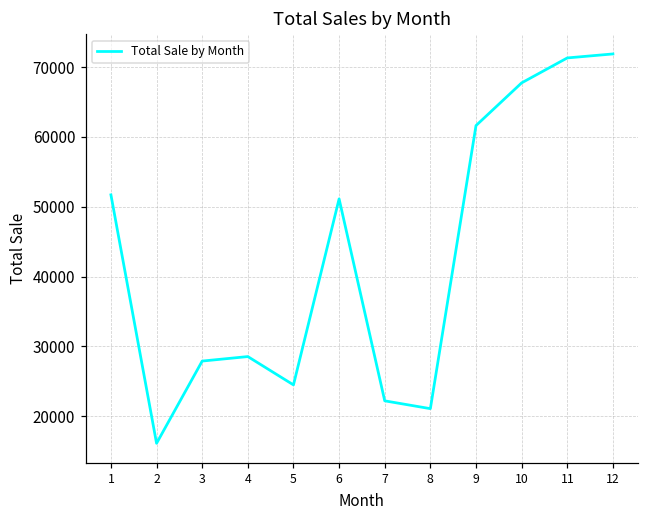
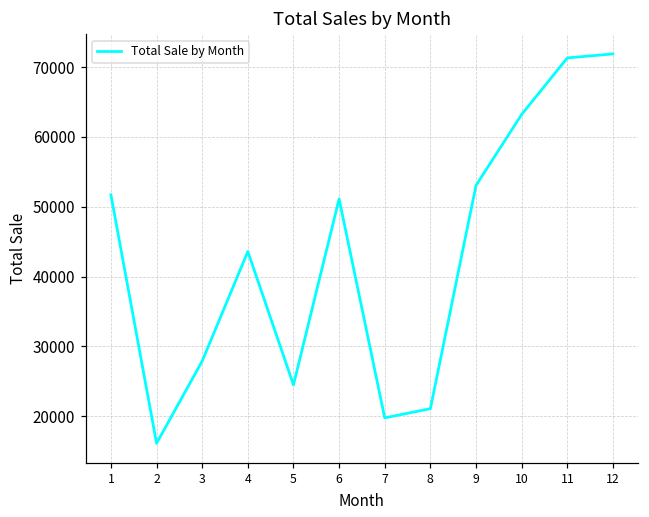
4: 29000 -> 44000
7: 22000 -> 20000
9: 62000 -> 53000
10: 68000 -> 63000
